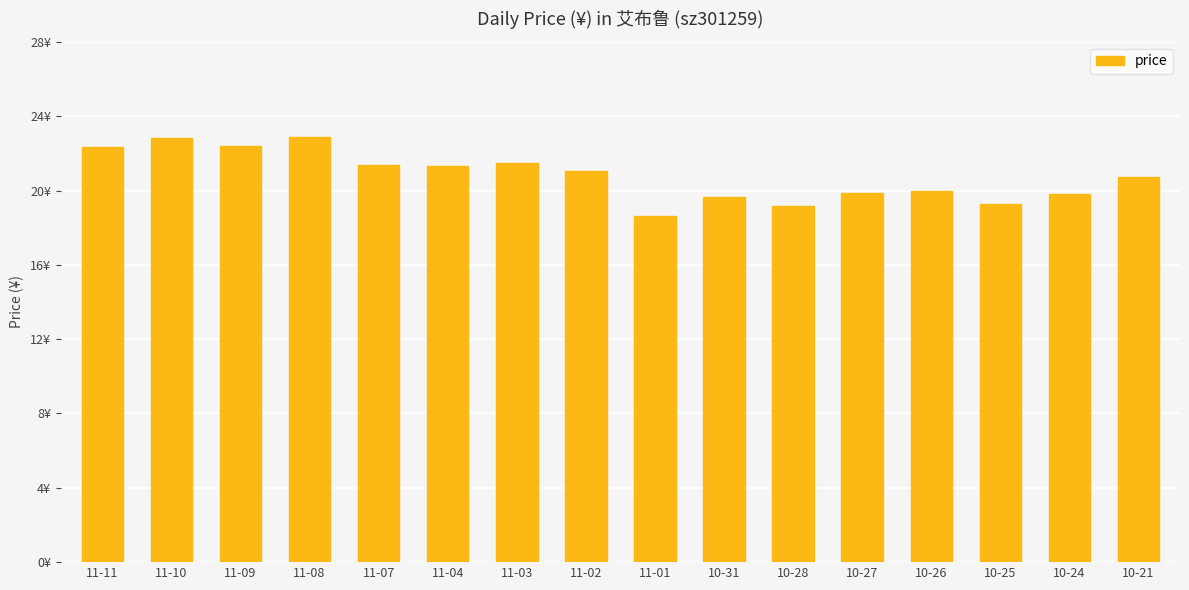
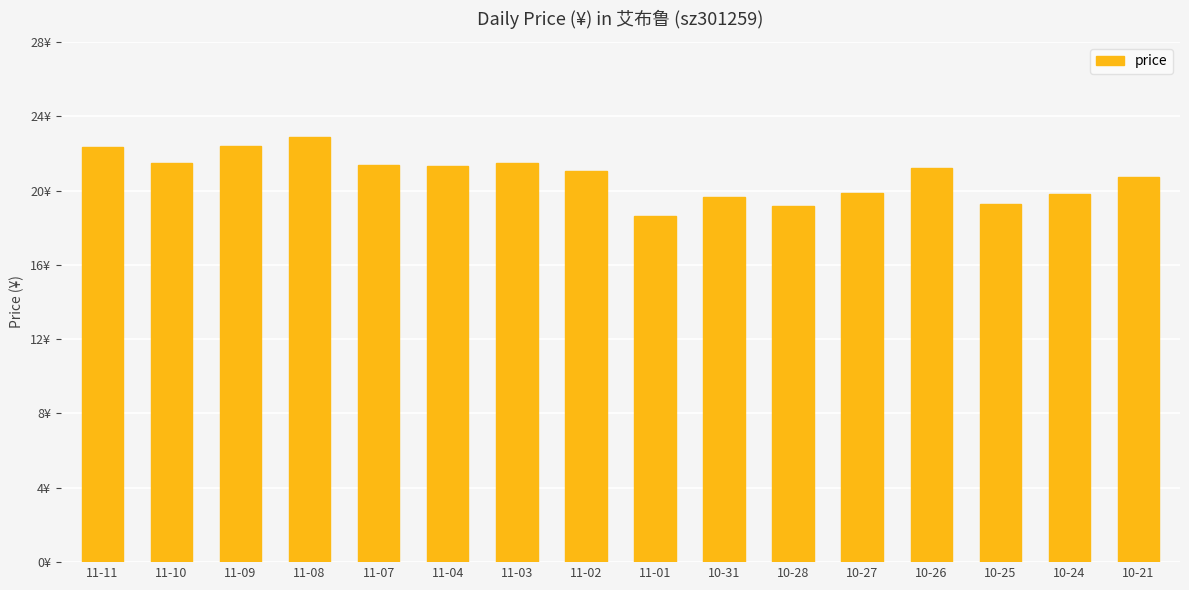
11-10: 22.8¥ -> 21.5¥
10-26: 20.0¥ -> 21.2¥
